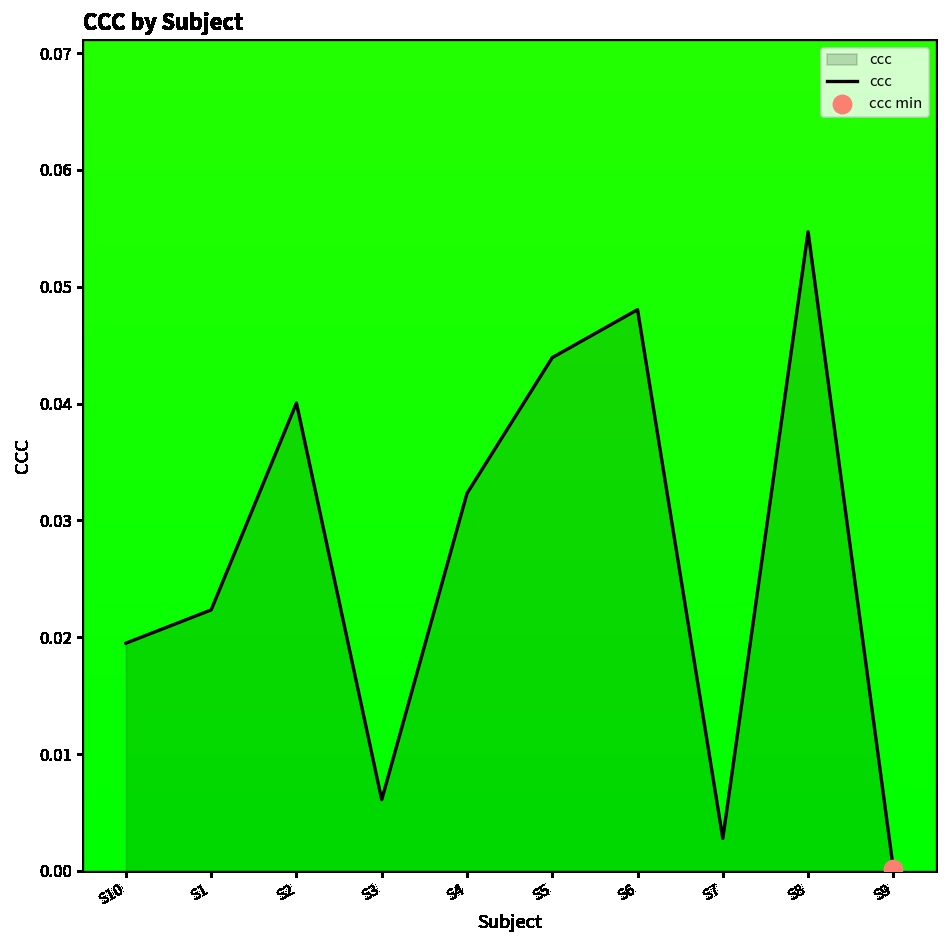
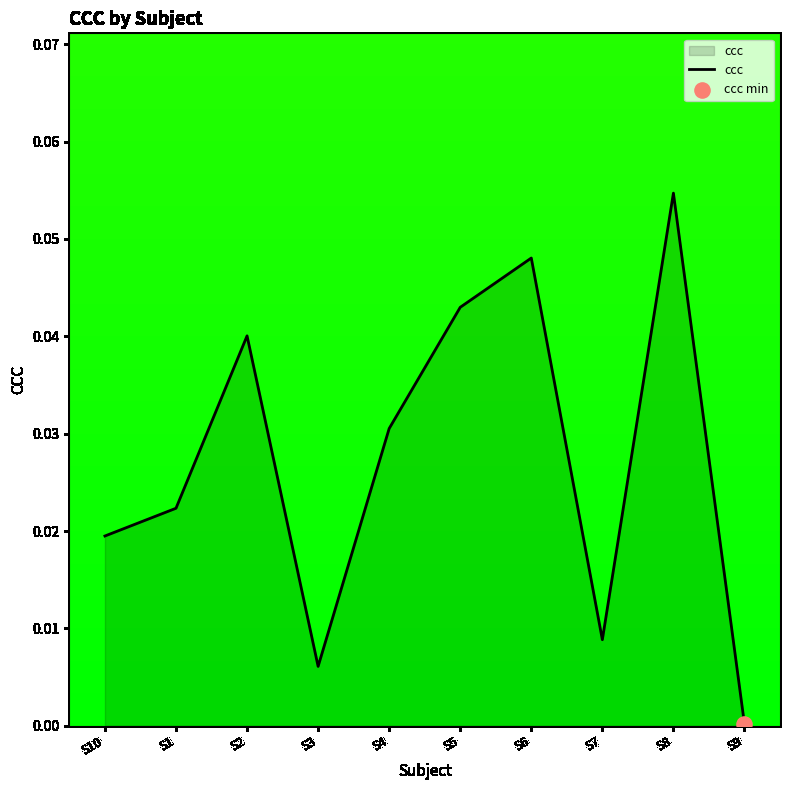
ccc, S4: 0.032 -> 0.031
ccc, S5: 0.044 -> 0.043
ccc, S7: 0.003 -> 0.009
